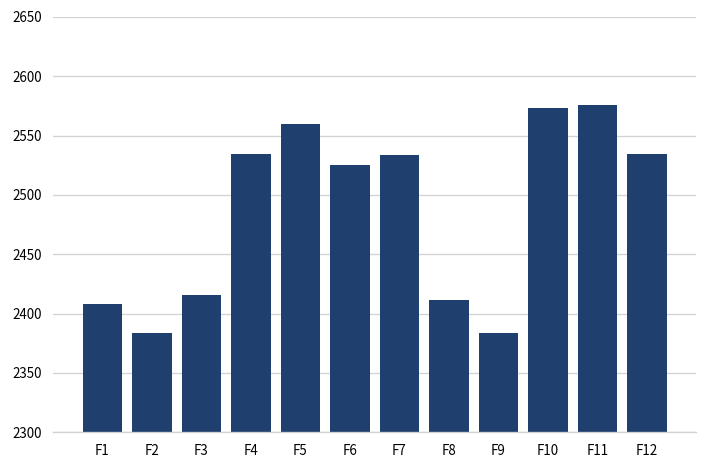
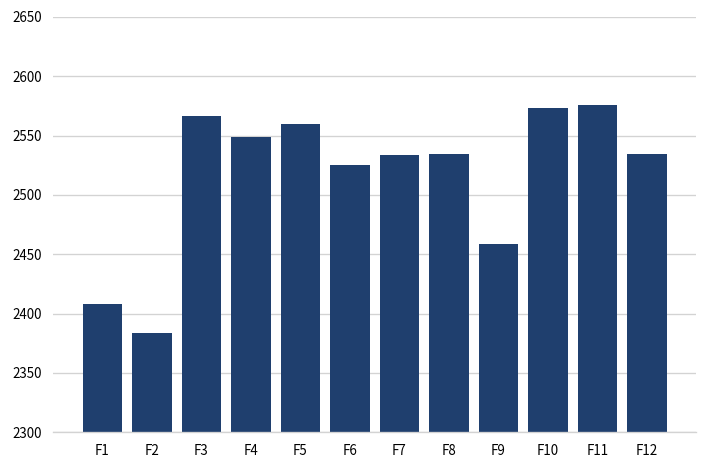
F3: 2420 -> 2570
F4: 2530 -> 2550
F8: 2410 -> 2530
F9: 2380 -> 2460
